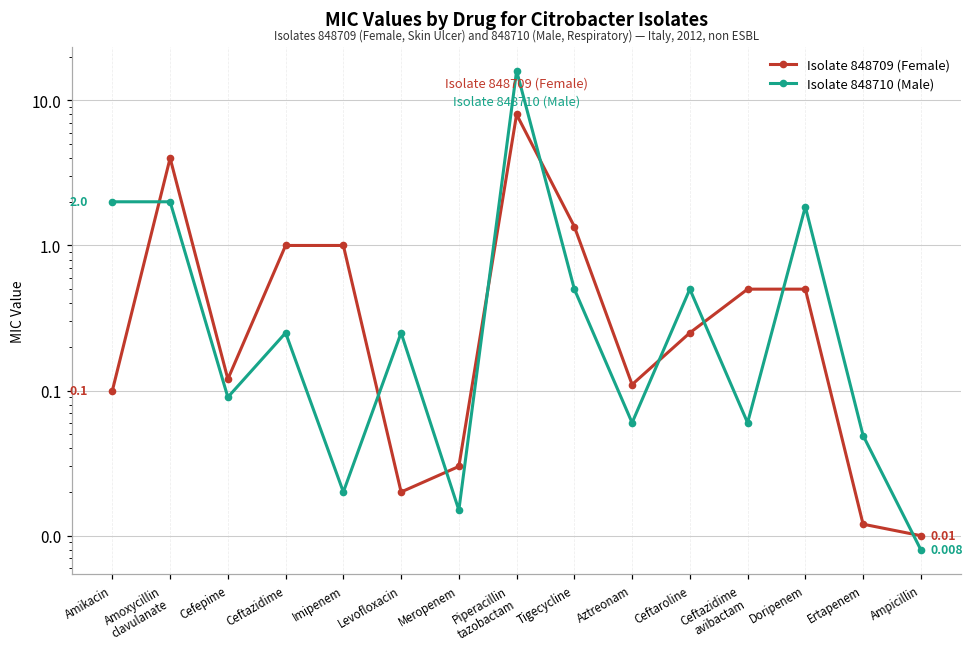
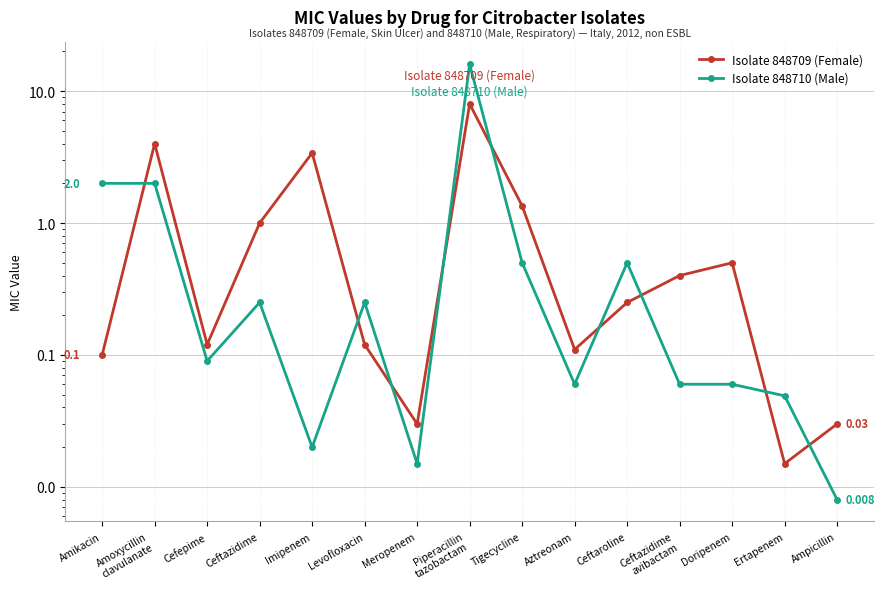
Isolate 848709 (Female), Imipenem: 1.0 -> 3.4
Isolate 848709 (Female), Levofloxacin: 0.02 -> 0.12
Isolate 848709 (Female), Ceftazidime avibactam: 0.5 -> 0.4
Isolate 848710 (Male), Doripenem: 1.9 -> 0.06
Isolate 848709 (Female), Ertapenem: 0.012 -> 0.015
Isolate 848709 (Female), Ampicillin: 0.01 -> 0.03
